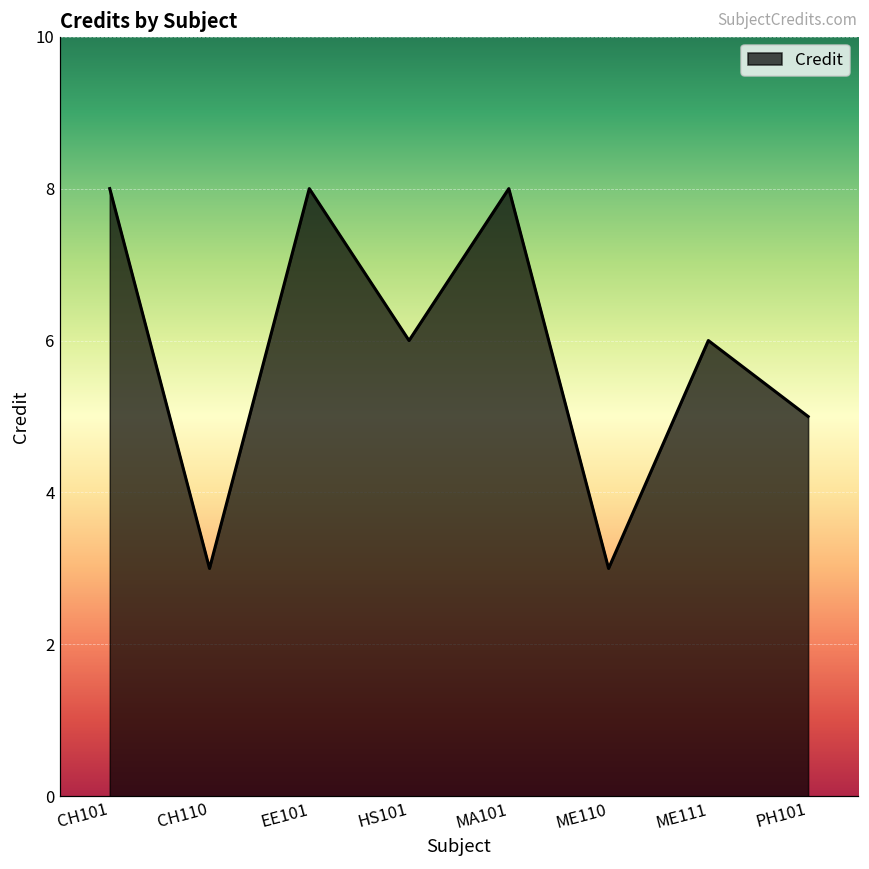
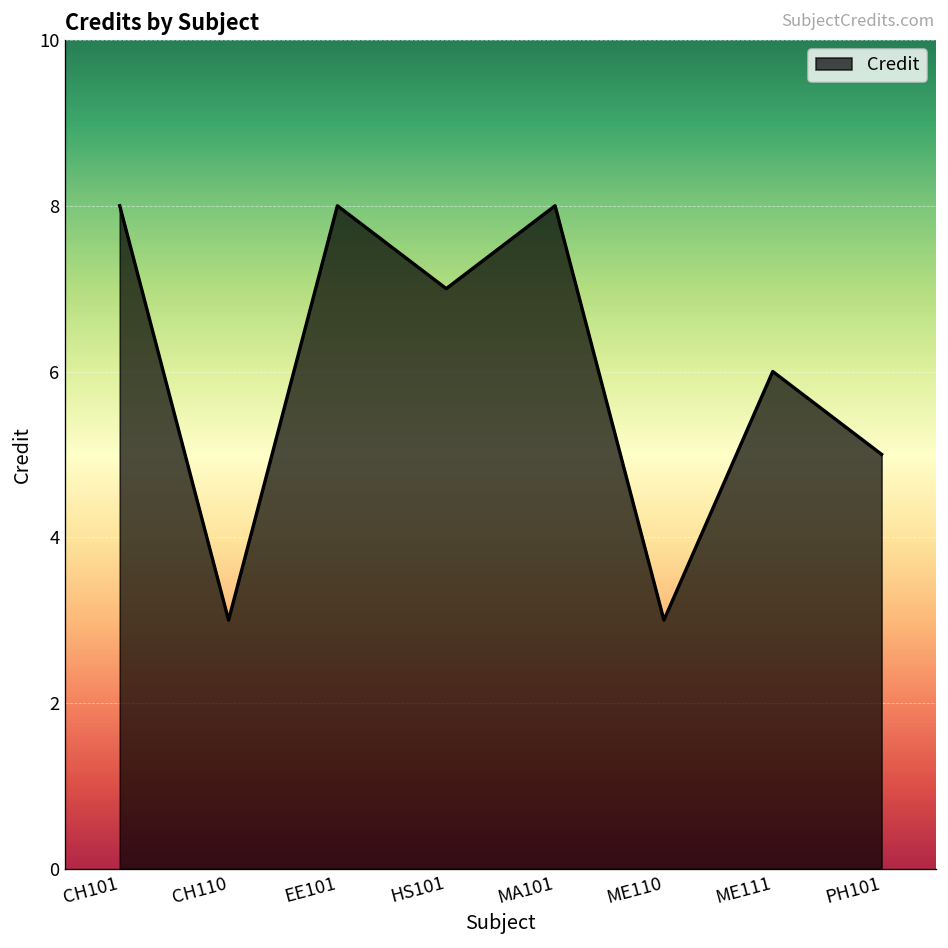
HS101: 6 -> 7
